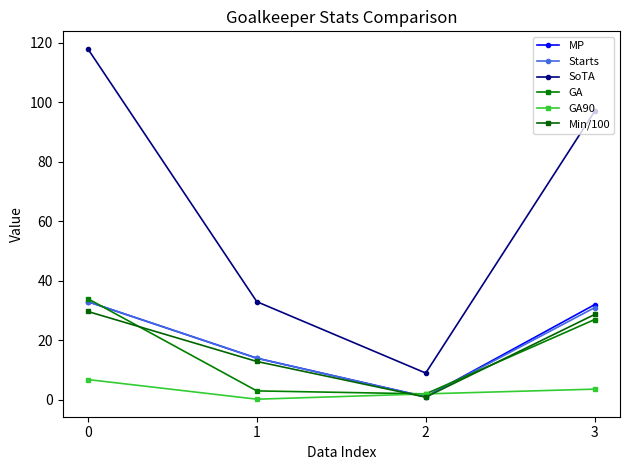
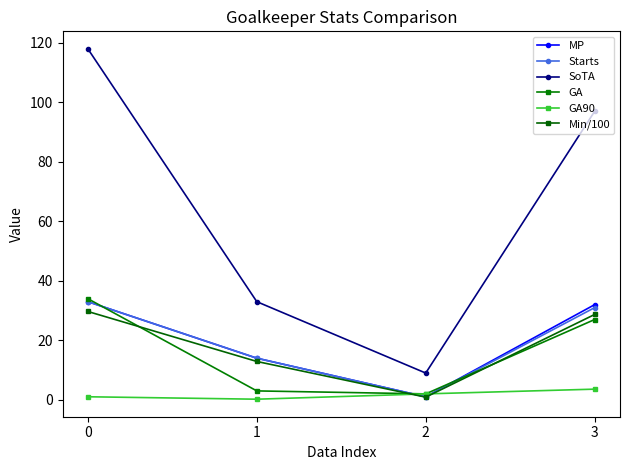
GA90, 0: 7 -> 1
